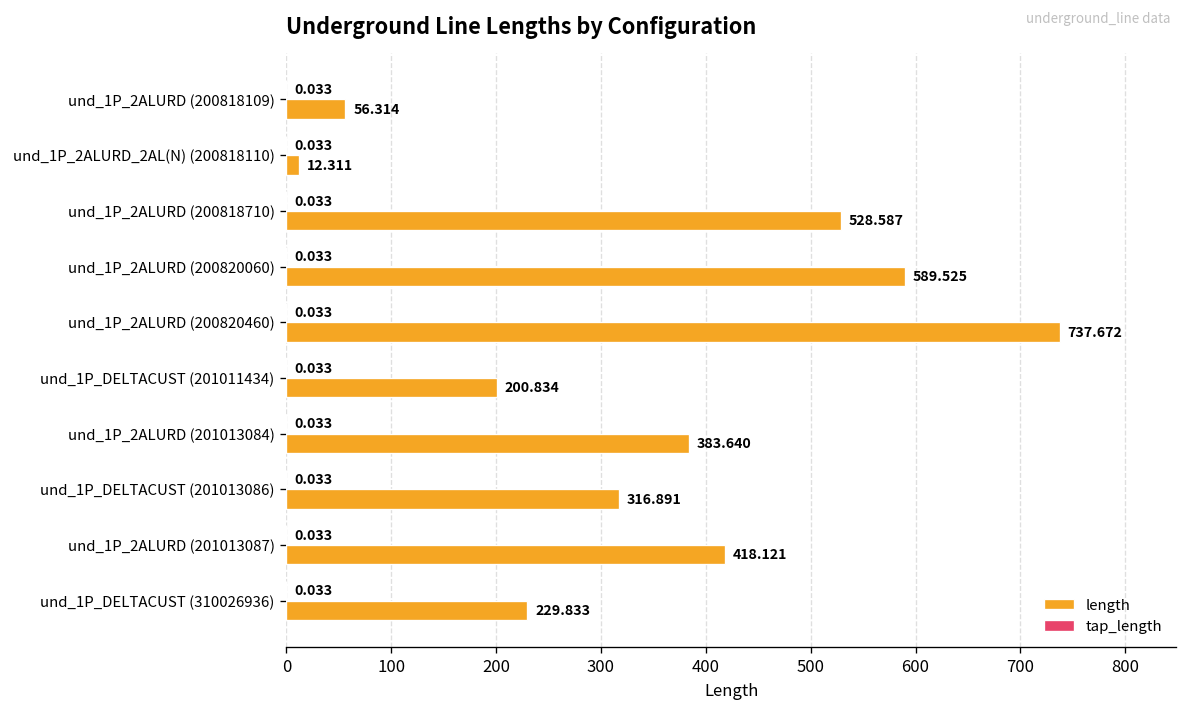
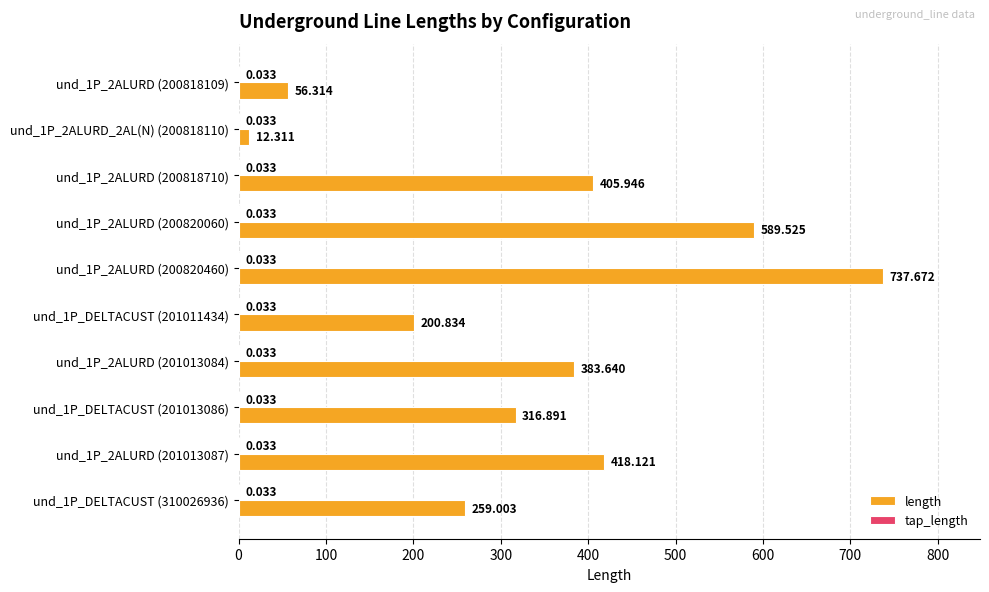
length, und_1P_2ALURD (200818710): 528.587 -> 405.946
length, und_1P_DELTACUST (310026936): 229.833 -> 259.003
